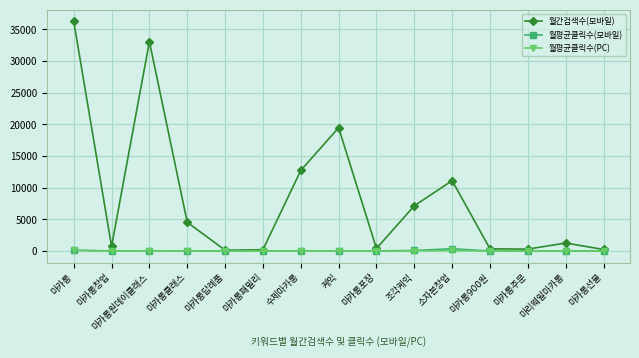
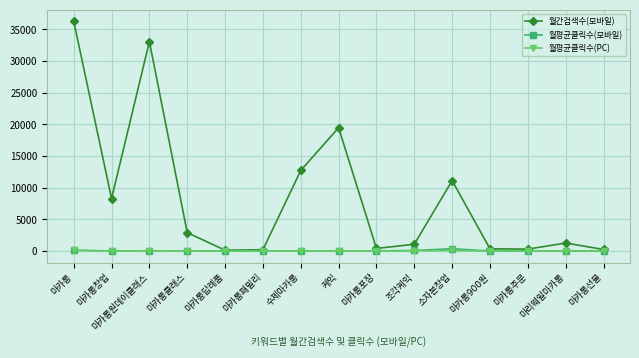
월간검색수(모바일), 마카롱창업: 1000 -> 8000
월간검색수(모바일), 마카롱클래스: 5000 -> 3000
월간검색수(모바일), 조각케익: 7000 -> 1000
